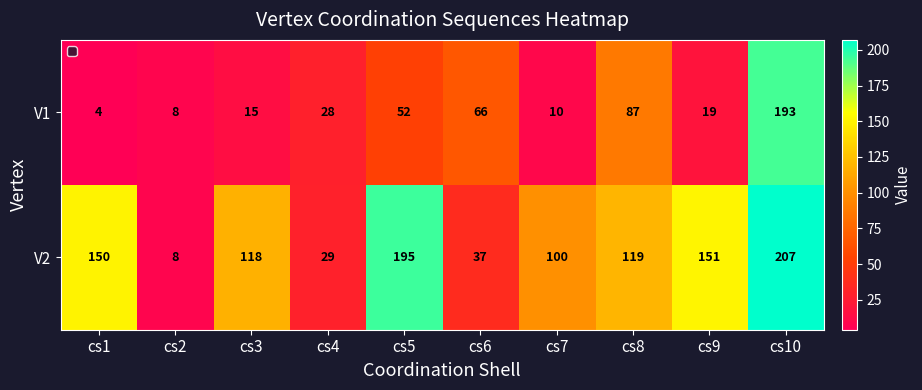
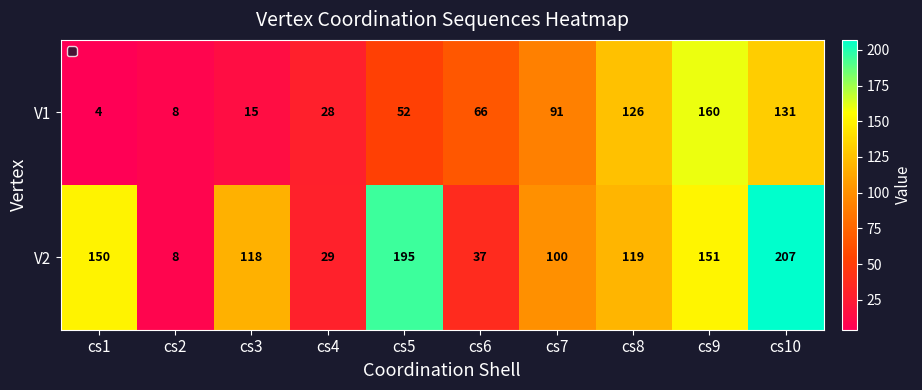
V1, cs7: 10 -> 91
V1, cs8: 87 -> 126
V1, cs9: 19 -> 160
V1, cs10: 193 -> 131
